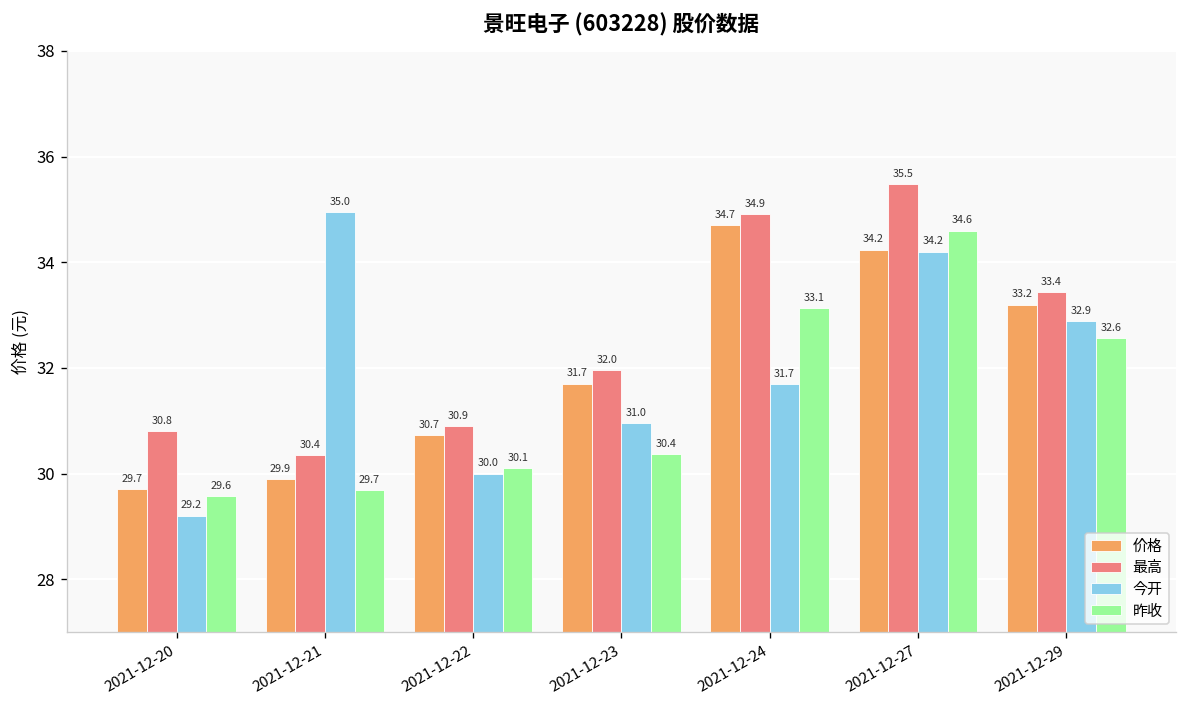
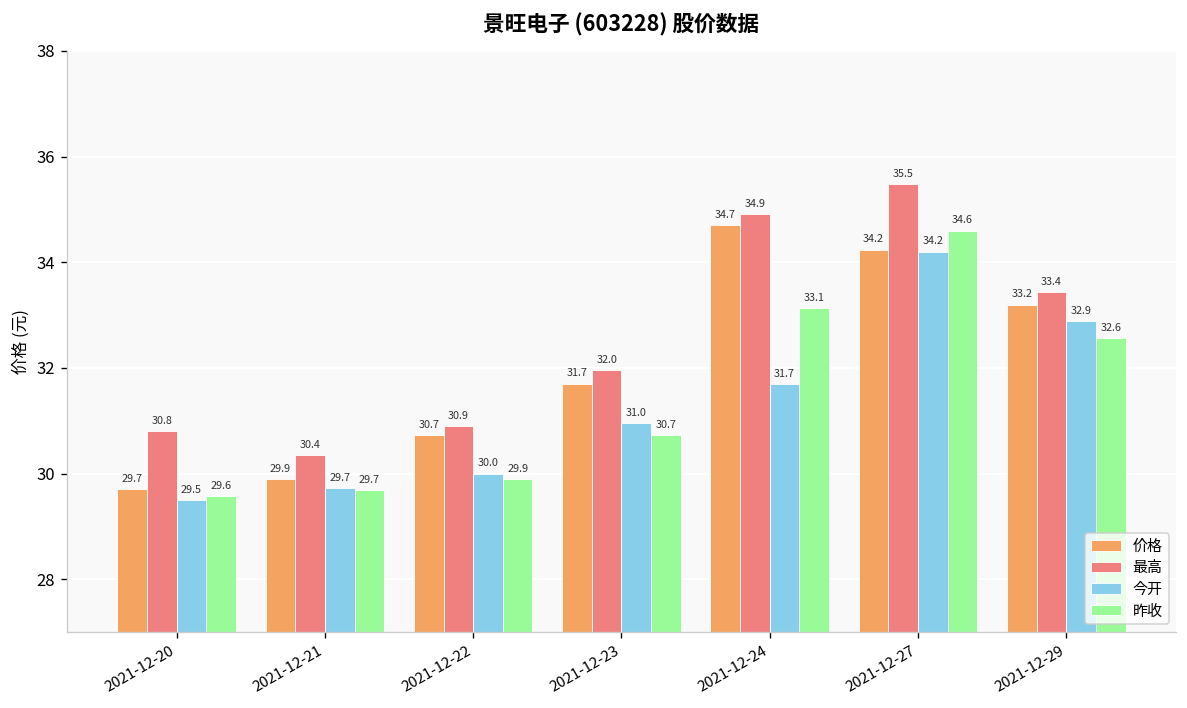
今开, 2021-12-20: 29.2 -> 29.5
今开, 2021-12-21: 35.0 -> 29.7
昨收, 2021-12-22: 30.1 -> 29.9
昨收, 2021-12-23: 30.4 -> 30.7
